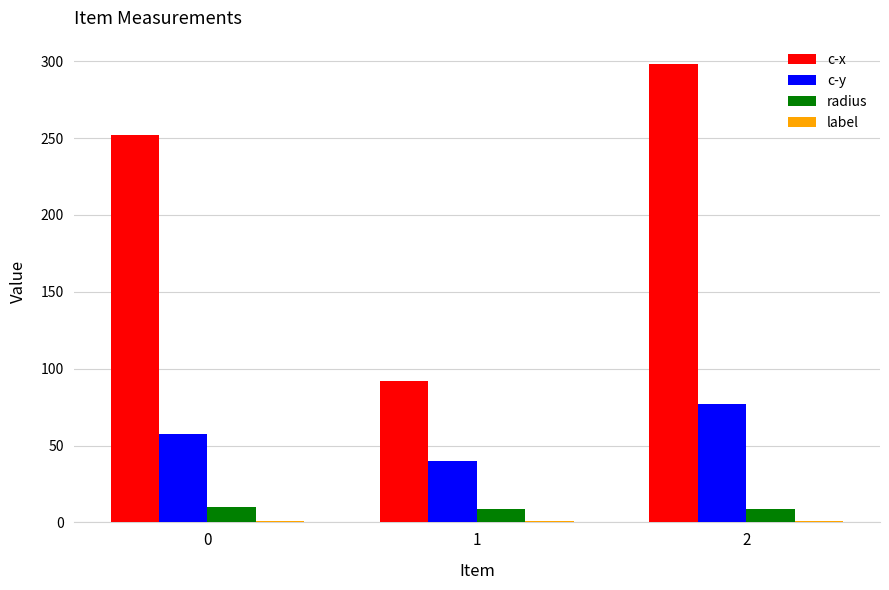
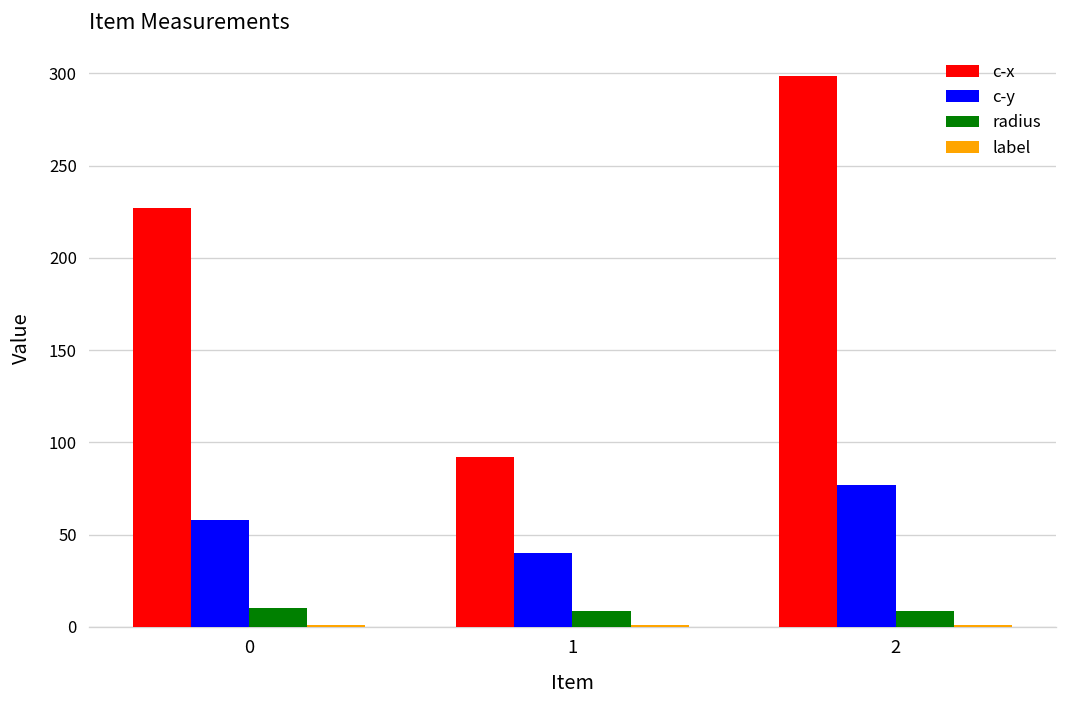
c-x, 0: 252 -> 227
